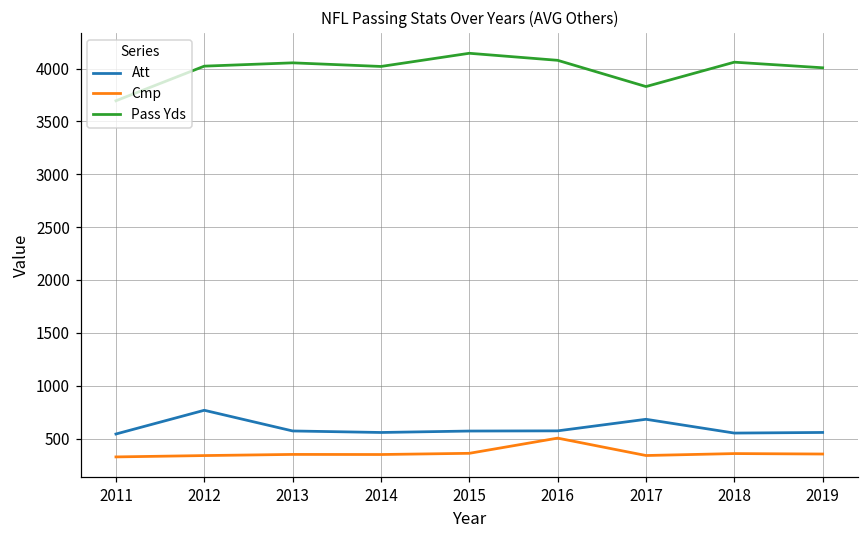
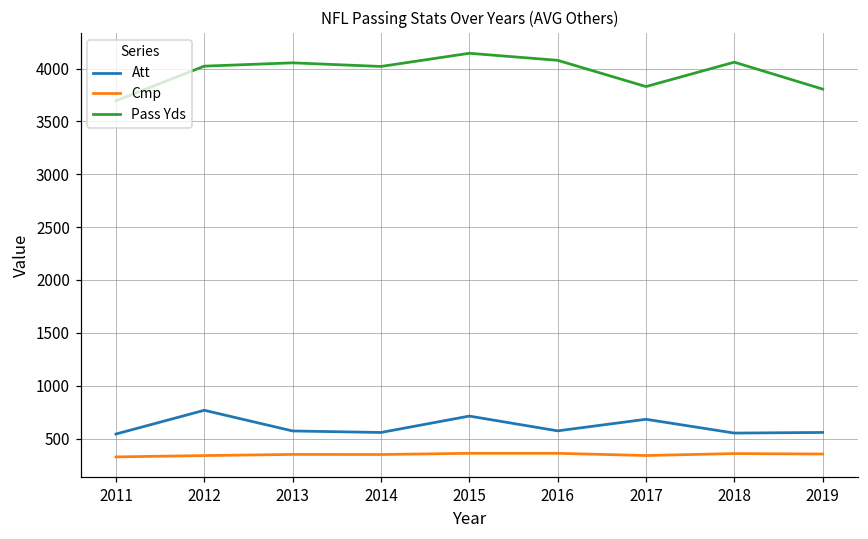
Att, 2015: 600 -> 700
Cmp, 2016: 500 -> 400
Pass Yds, 2019: 4000 -> 3800
